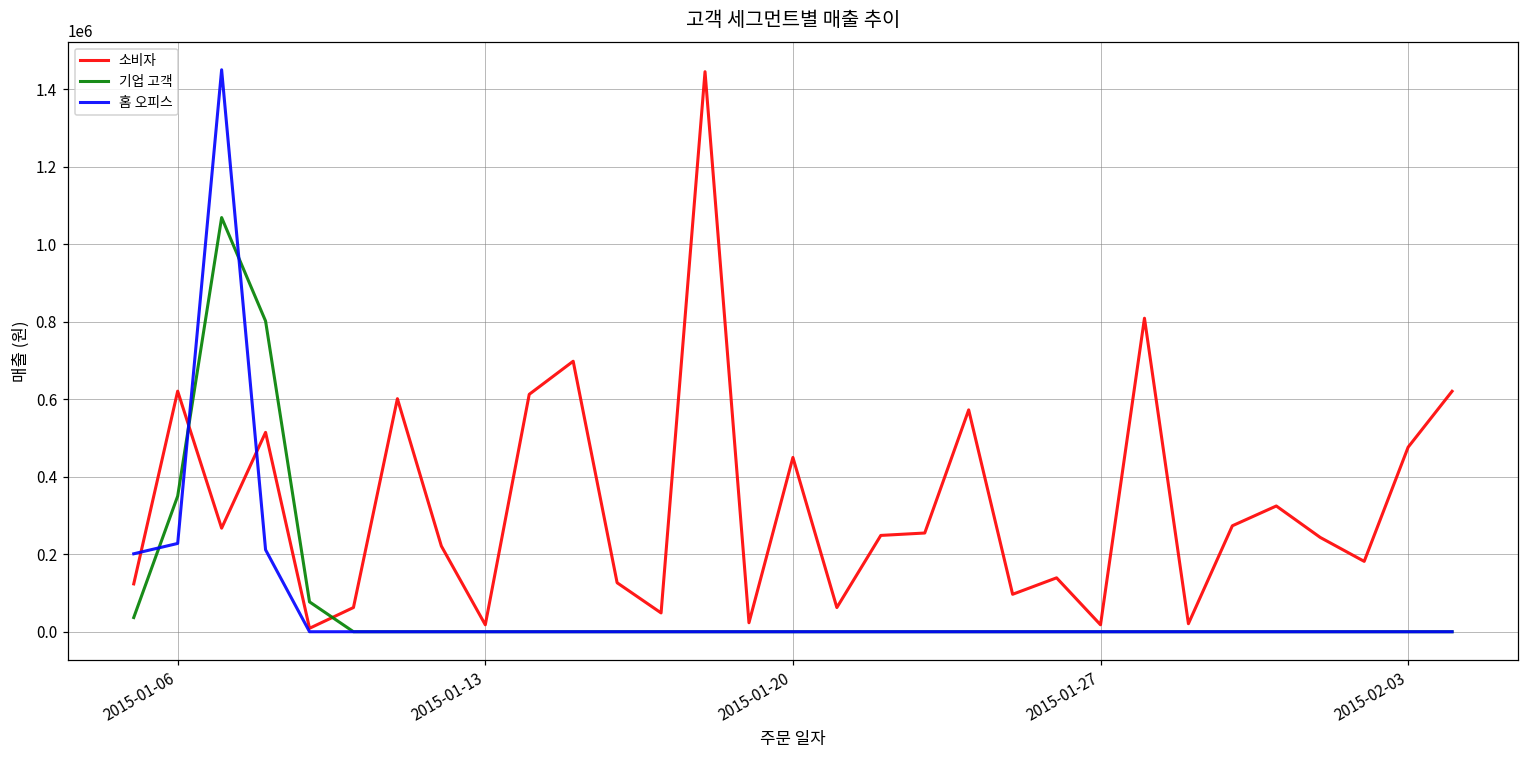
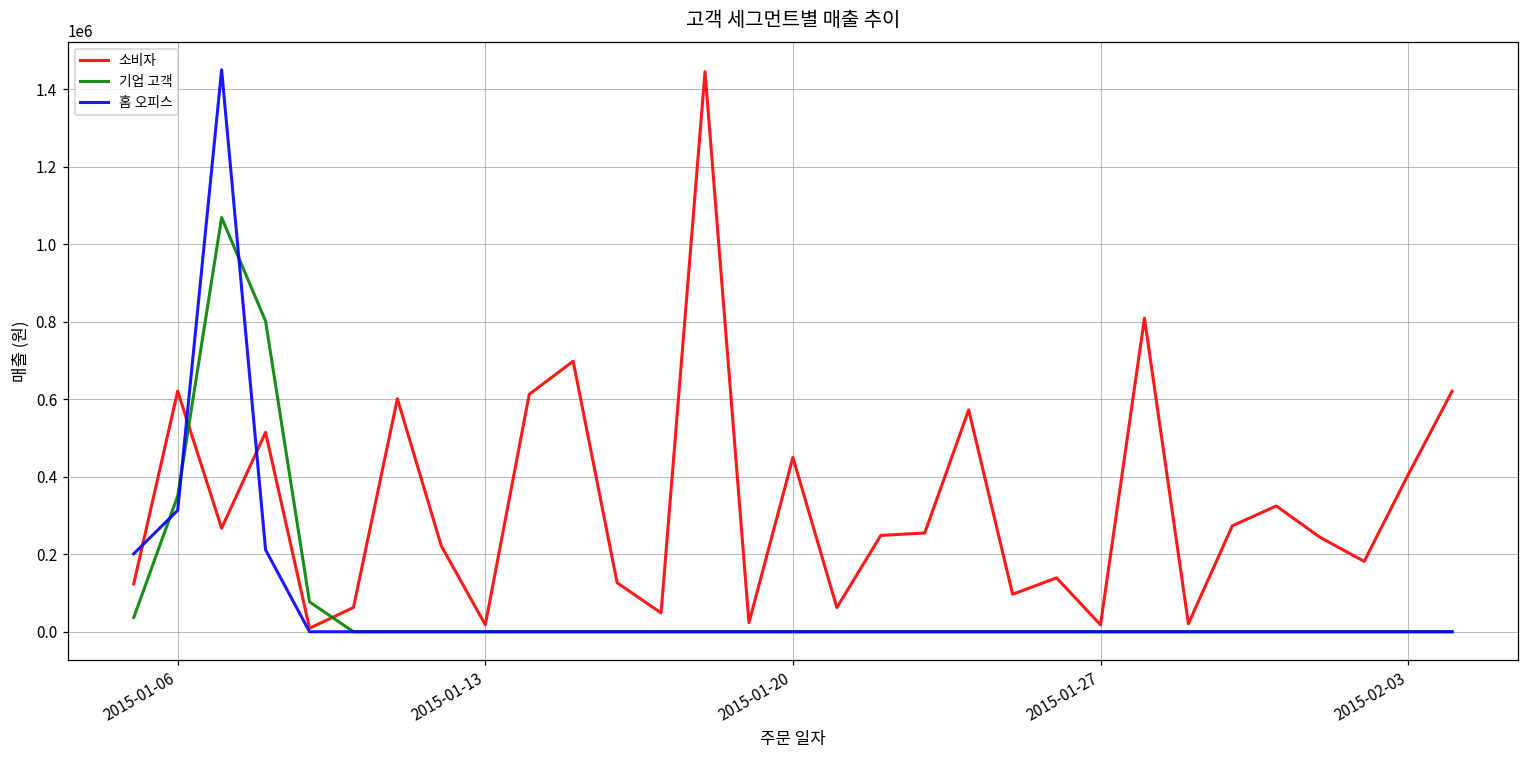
홈 오피스, 2015-01-06: 230000 -> 310000
소비자, 2015-02-03: 480000 -> 410000
